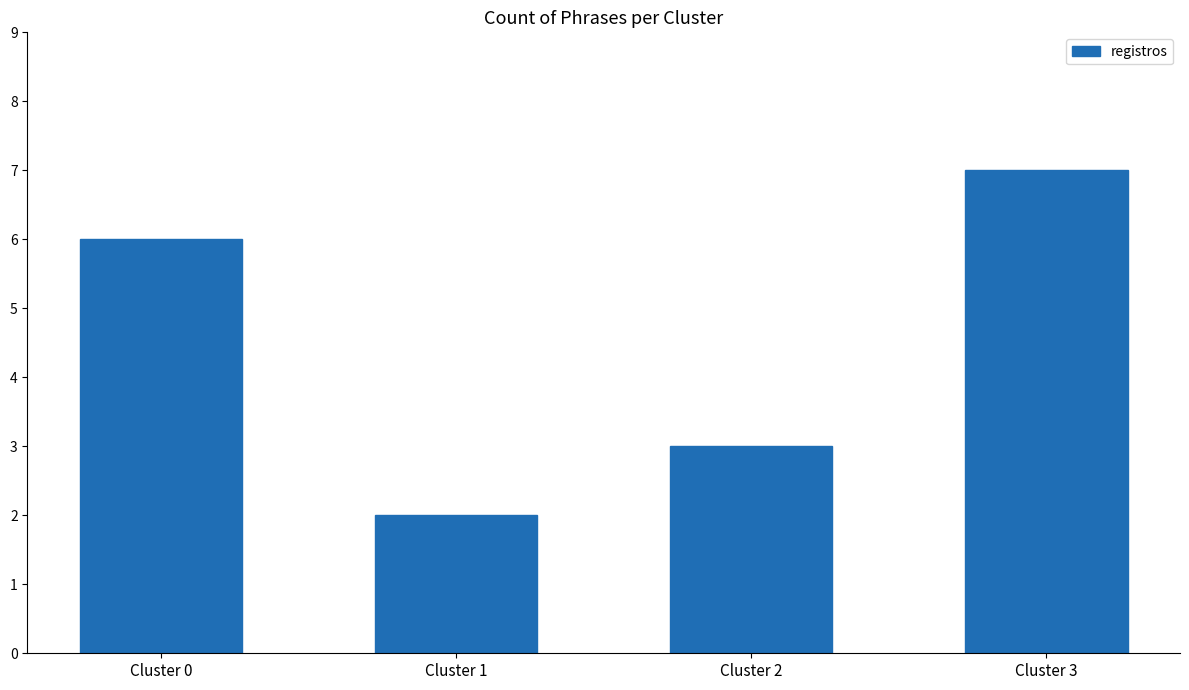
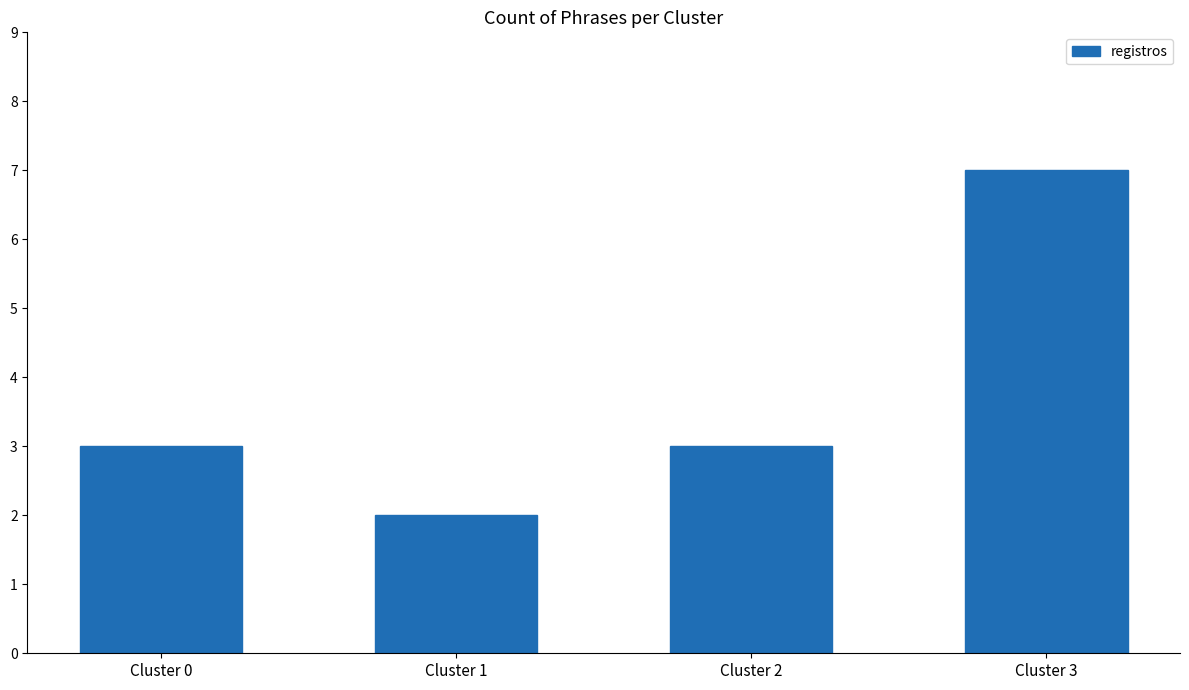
Cluster 0: 6 -> 3
